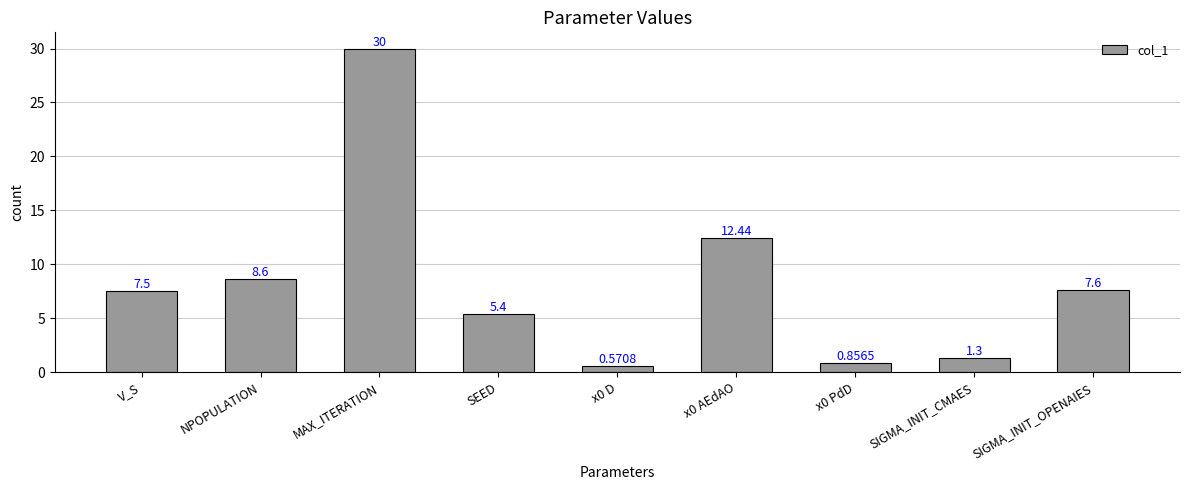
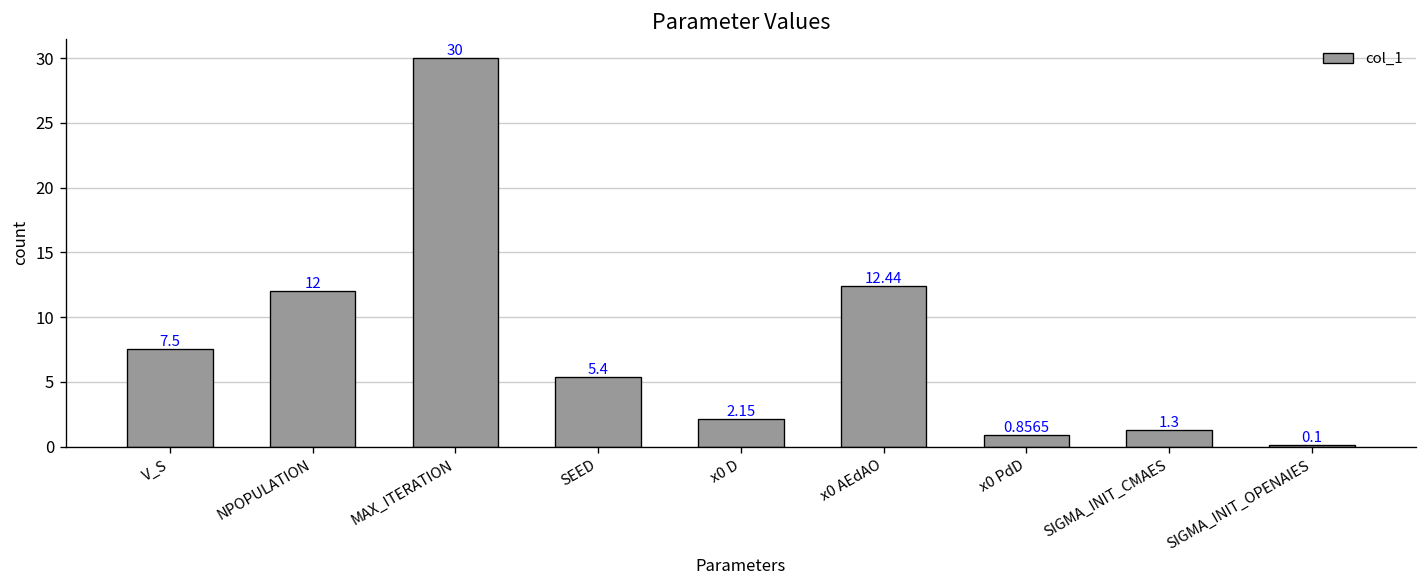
NPOPULATION: 8.6 -> 12
x0 D: 0.5708 -> 2.15
SIGMA_INIT_OPENAIES: 7.6 -> 0.1
